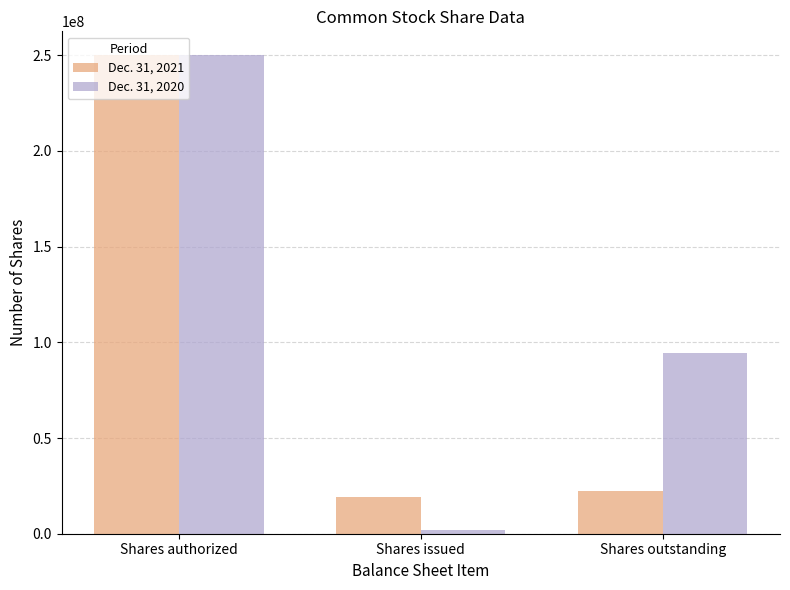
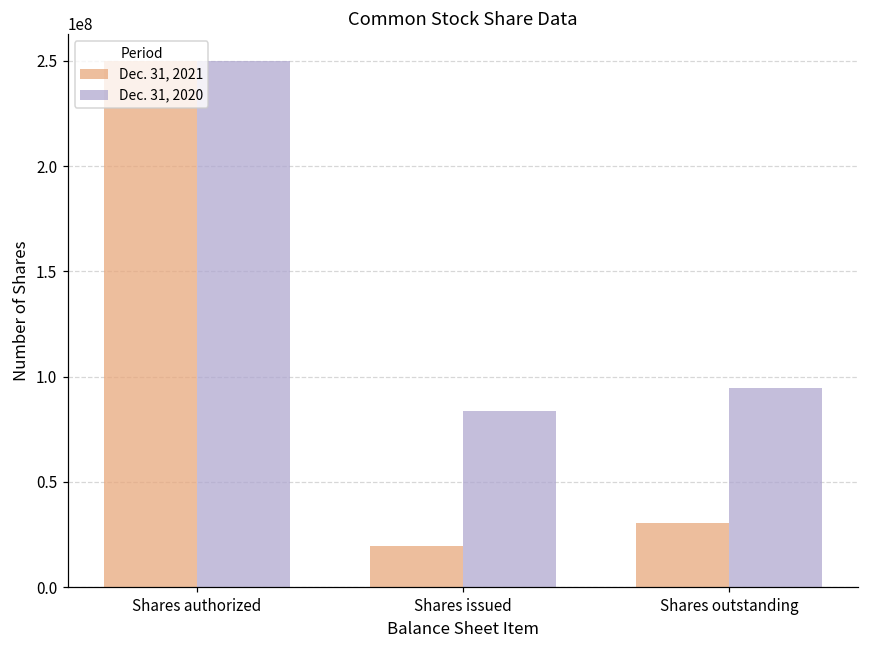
Dec. 31, 2020, Shares issued: 2000000 -> 83000000
Dec. 31, 2021, Shares outstanding: 22000000 -> 31000000
